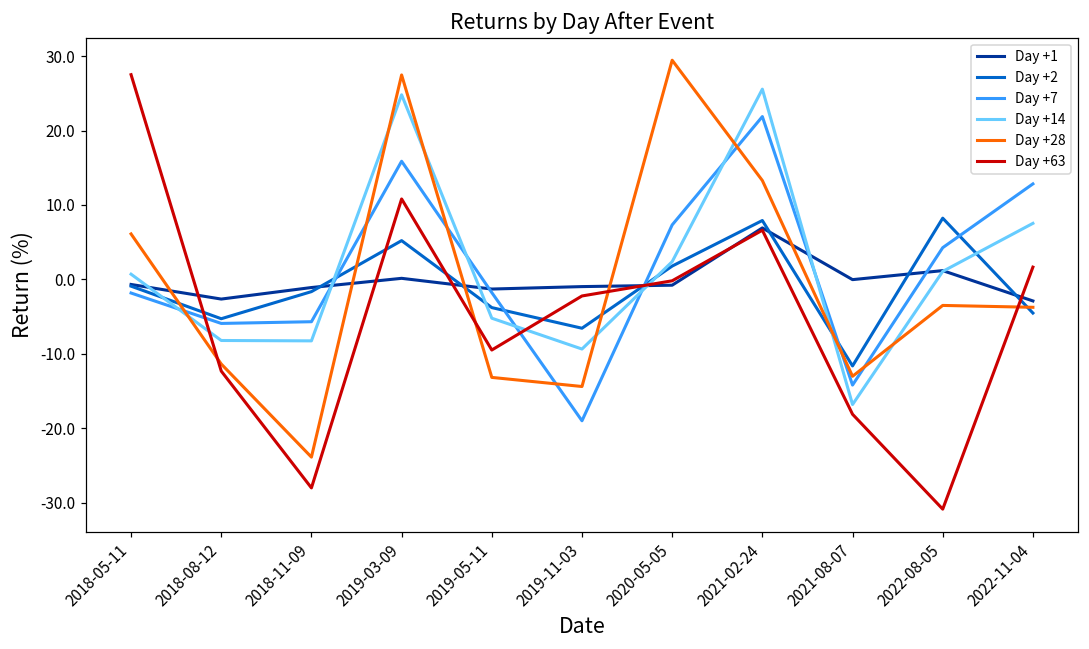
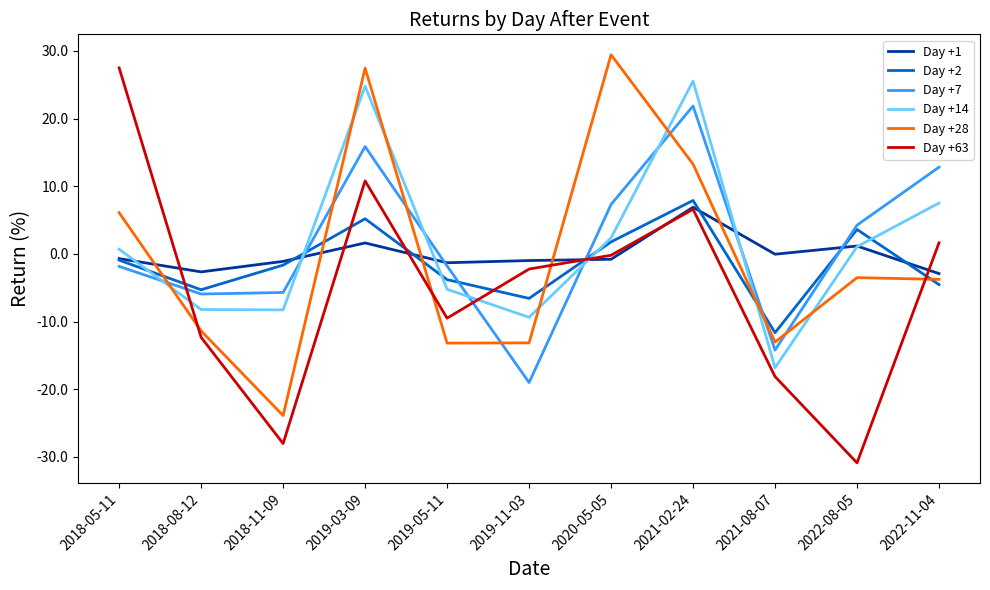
Day +1, 2019-03-09: 0 -> 2
Day +28, 2019-11-03: -14 -> -13
Day +2, 2022-08-05: 8 -> 4
